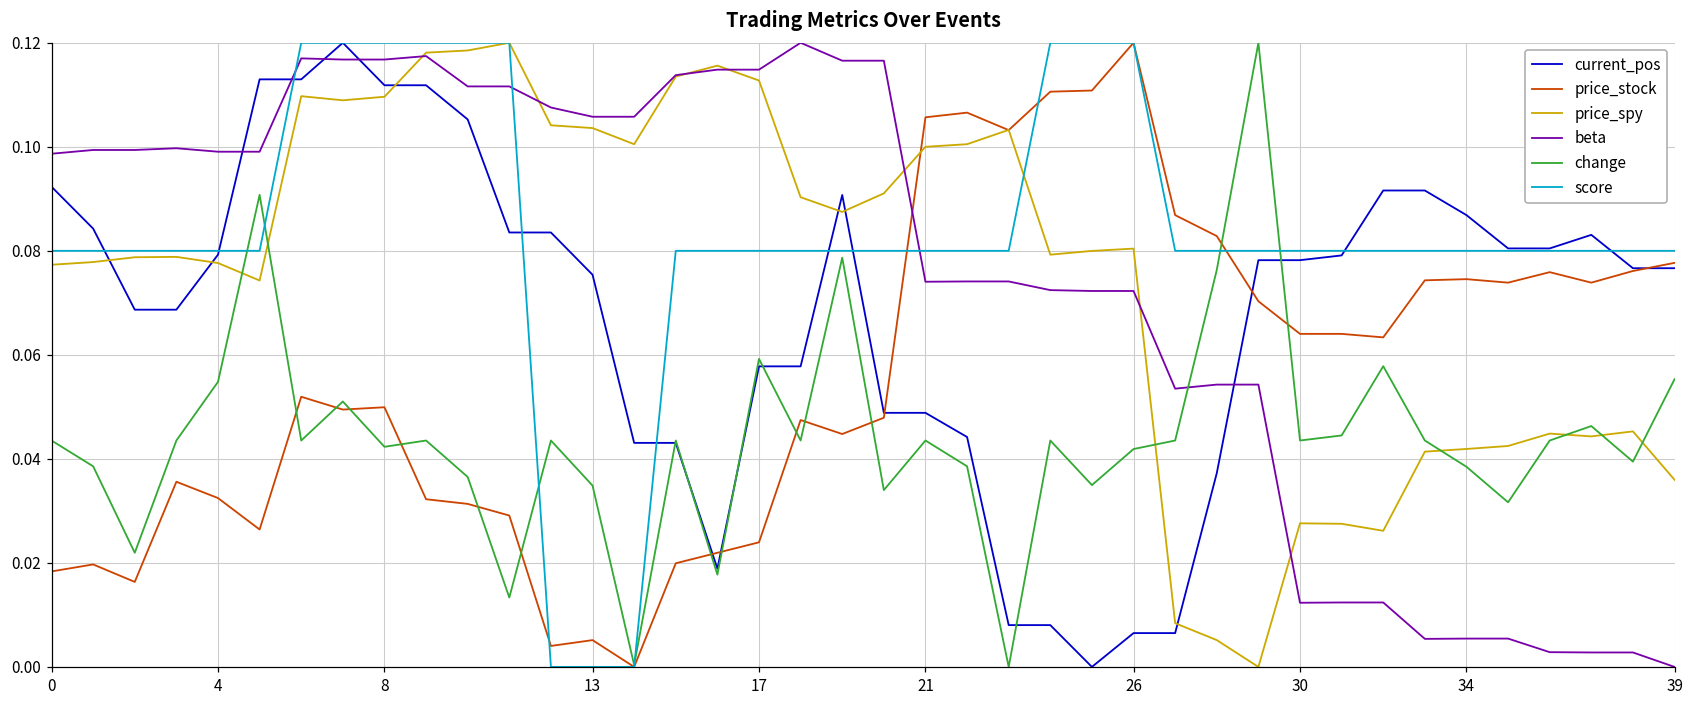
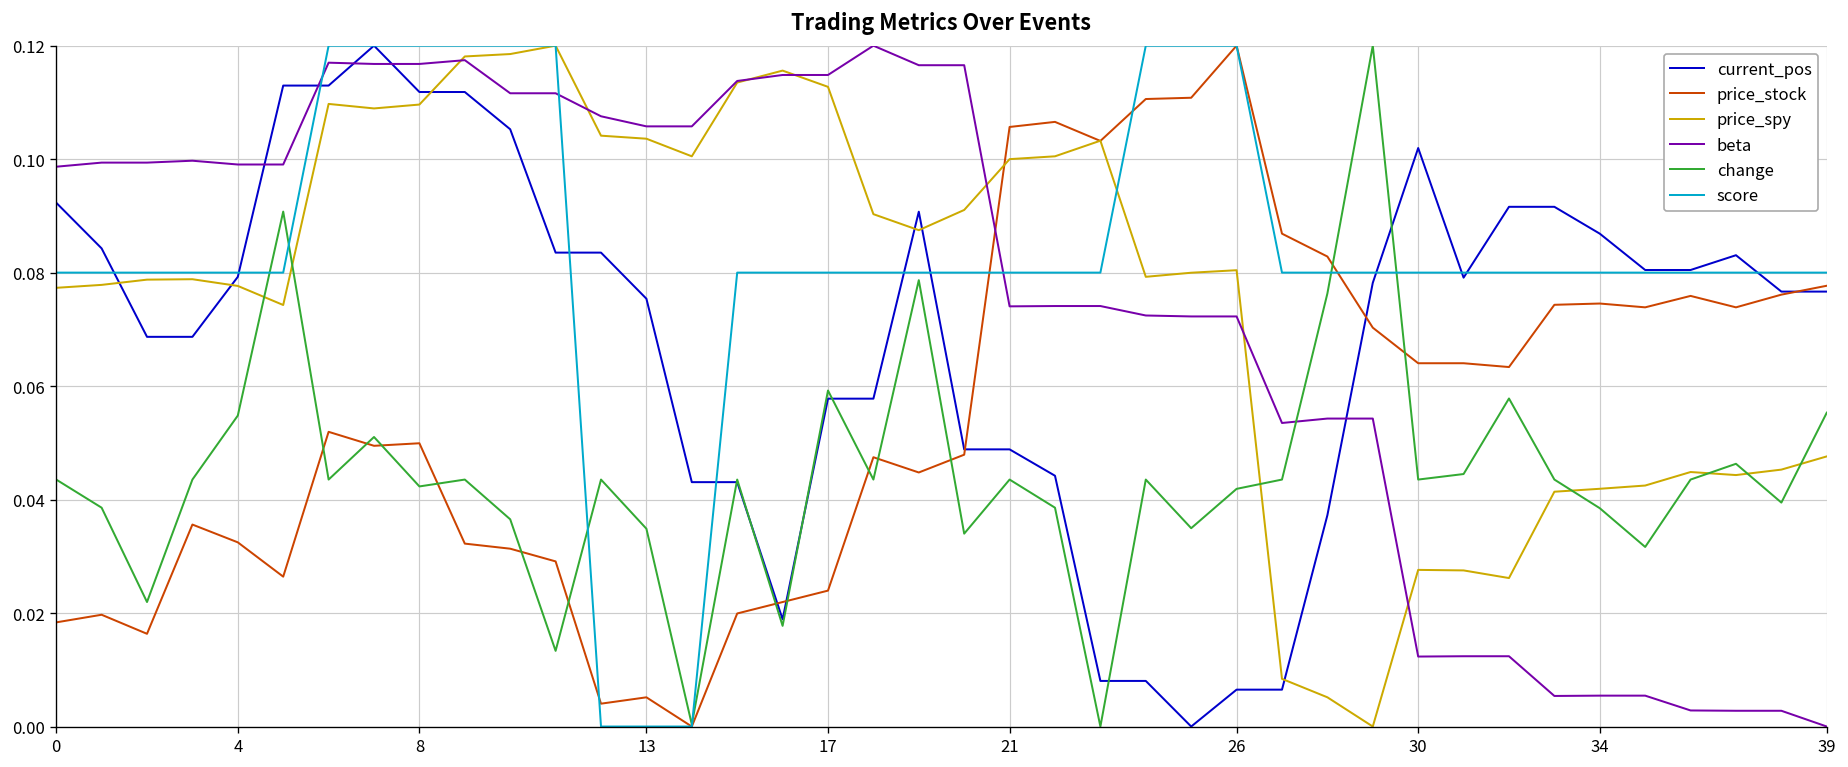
current_pos, 30: 0.078 -> 0.102
price_spy, 39: 0.036 -> 0.048
